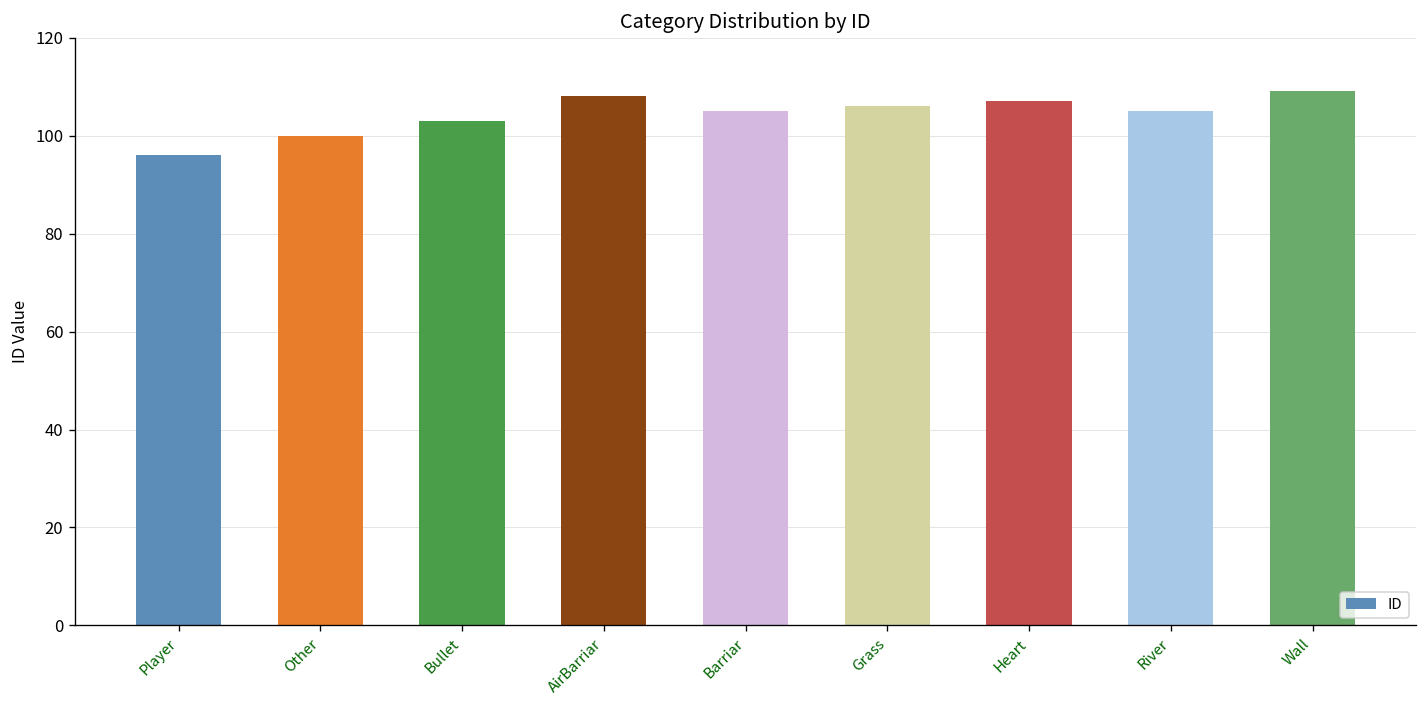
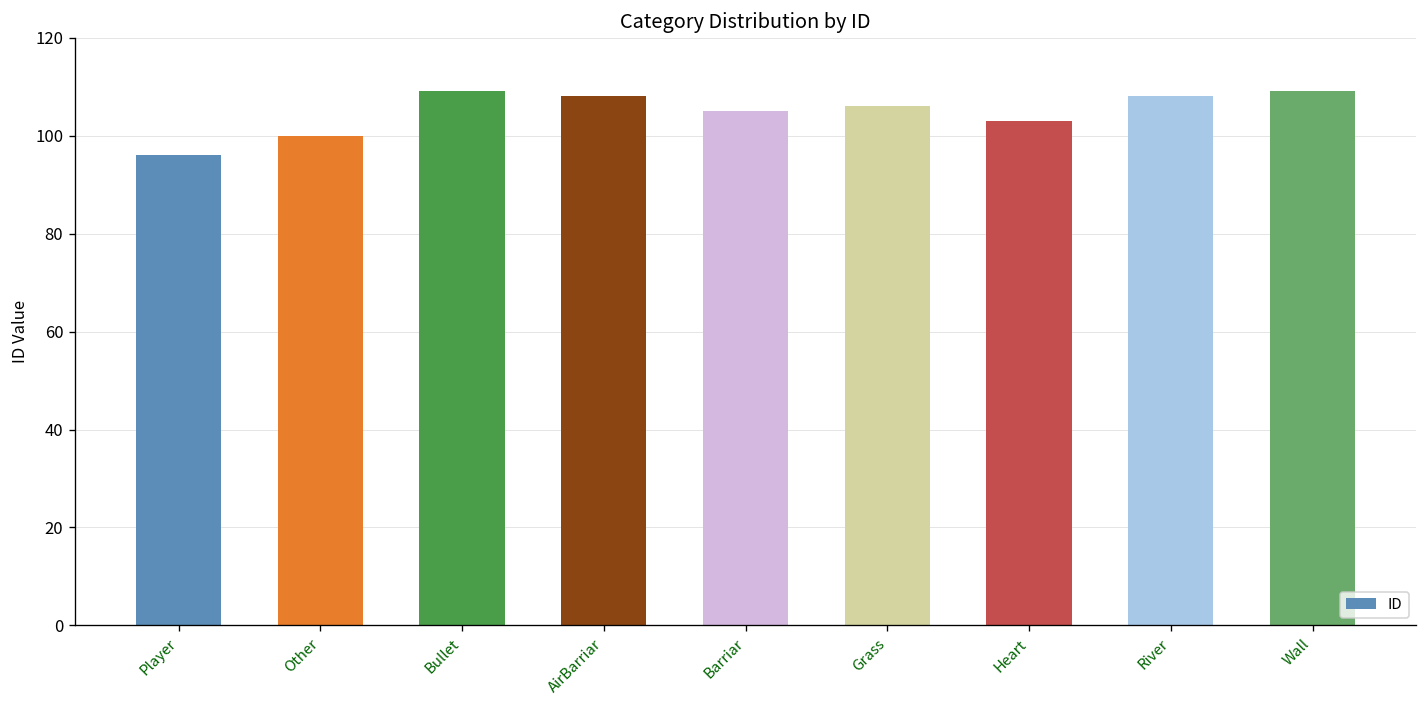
Bullet: 103 -> 109
Heart: 107 -> 103
River: 105 -> 108
